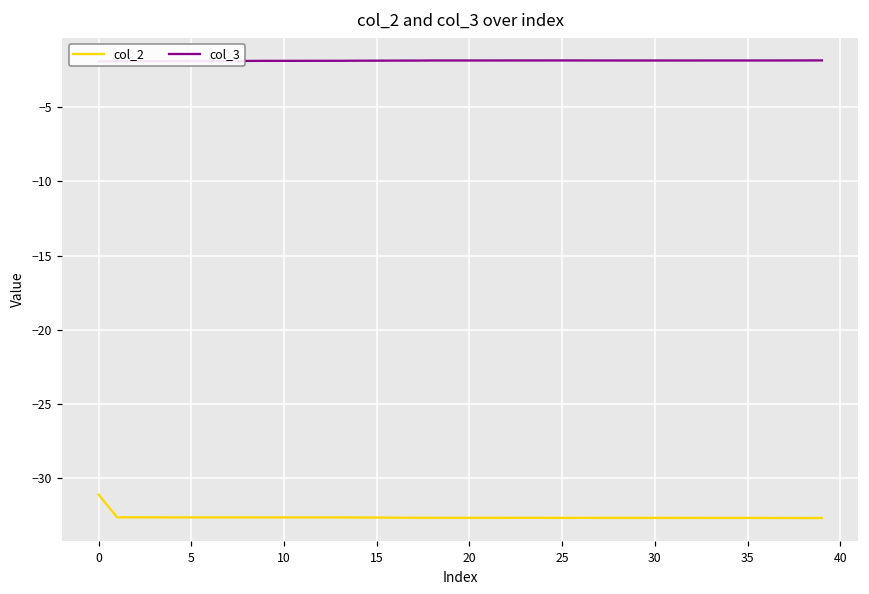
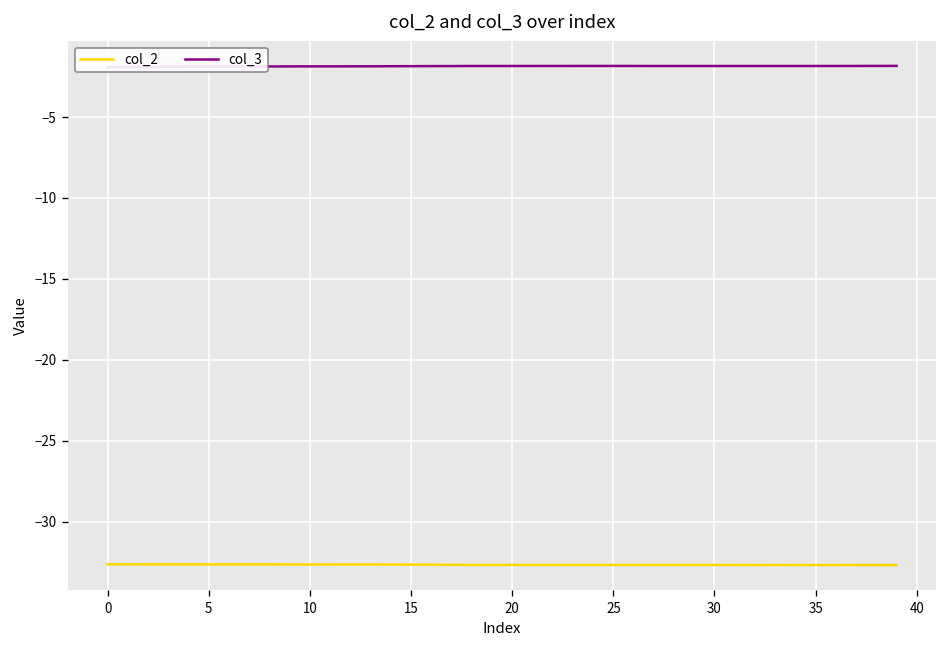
col_2, 0: -31.1 -> -32.6
